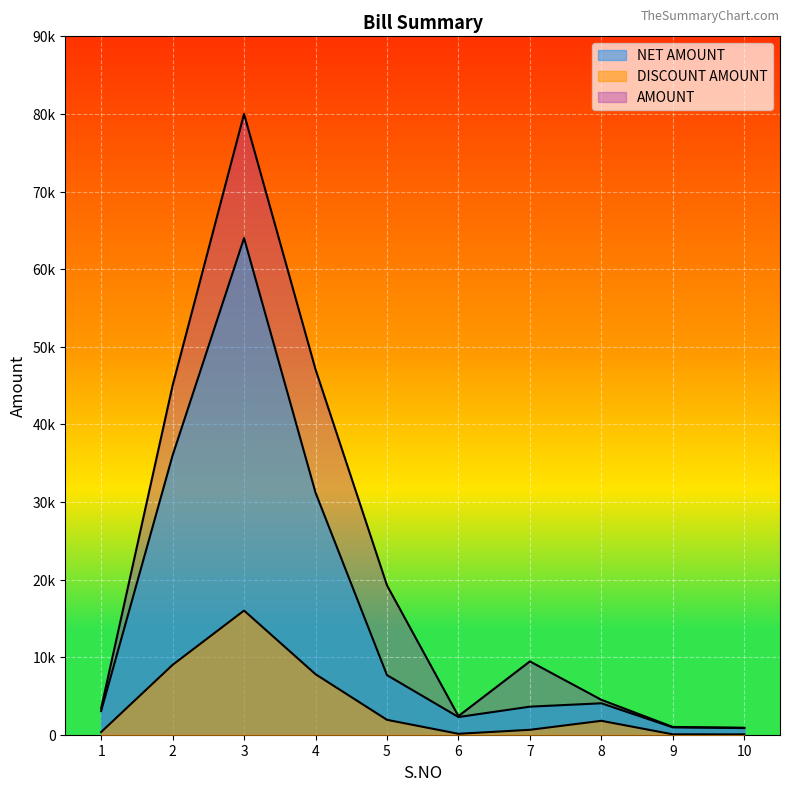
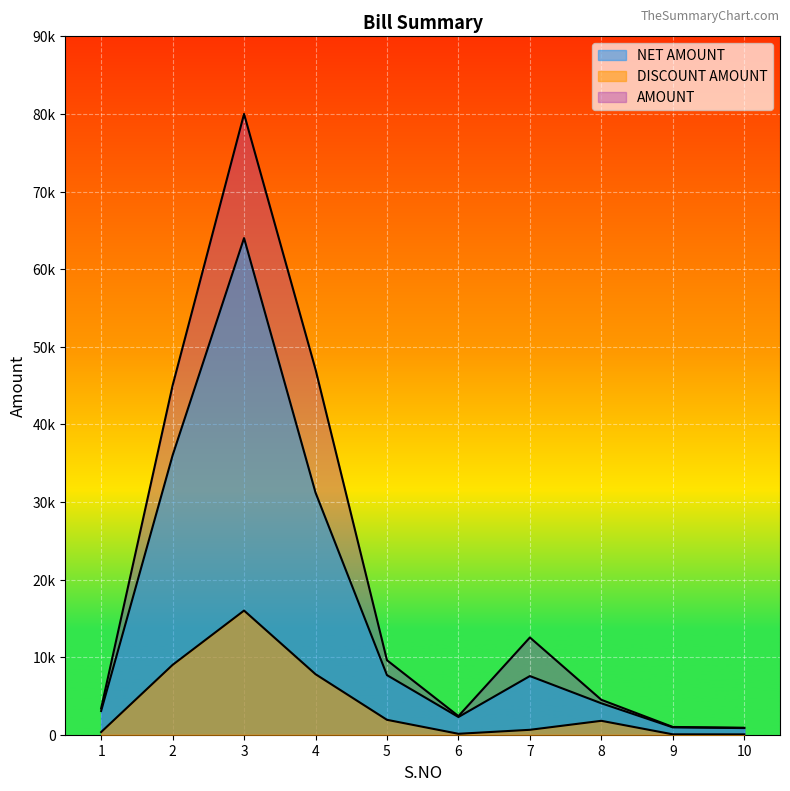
AMOUNT, 5: 19000 -> 10000
NET AMOUNT, 7: 4000 -> 8000
AMOUNT, 7: 9000 -> 13000
